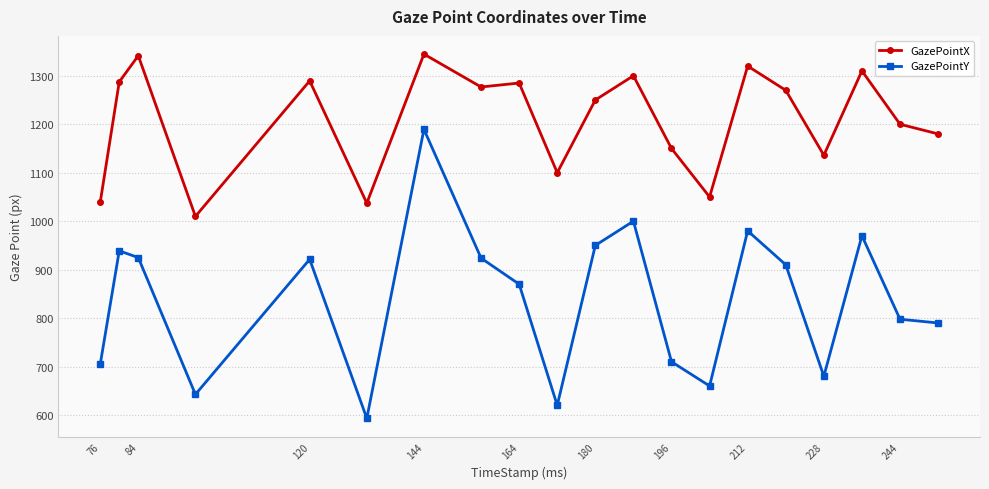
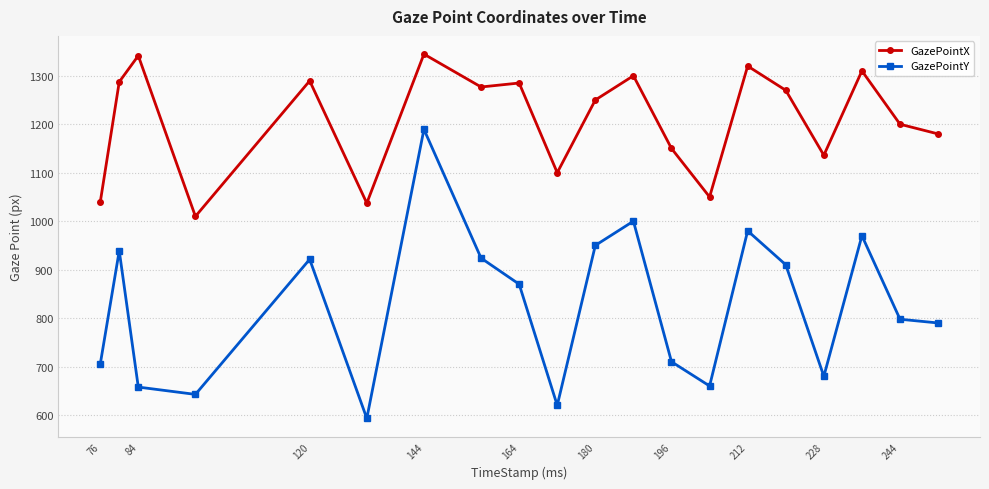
GazePointY, 84: 920 -> 660
